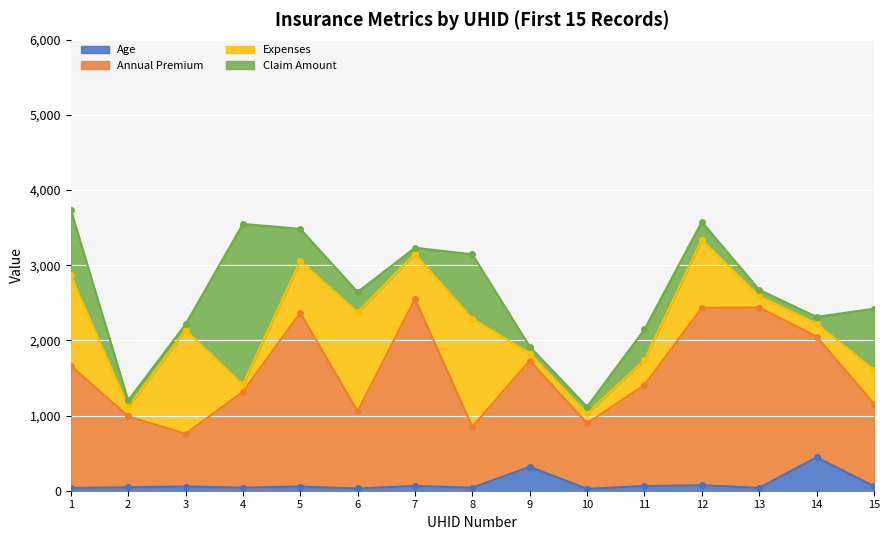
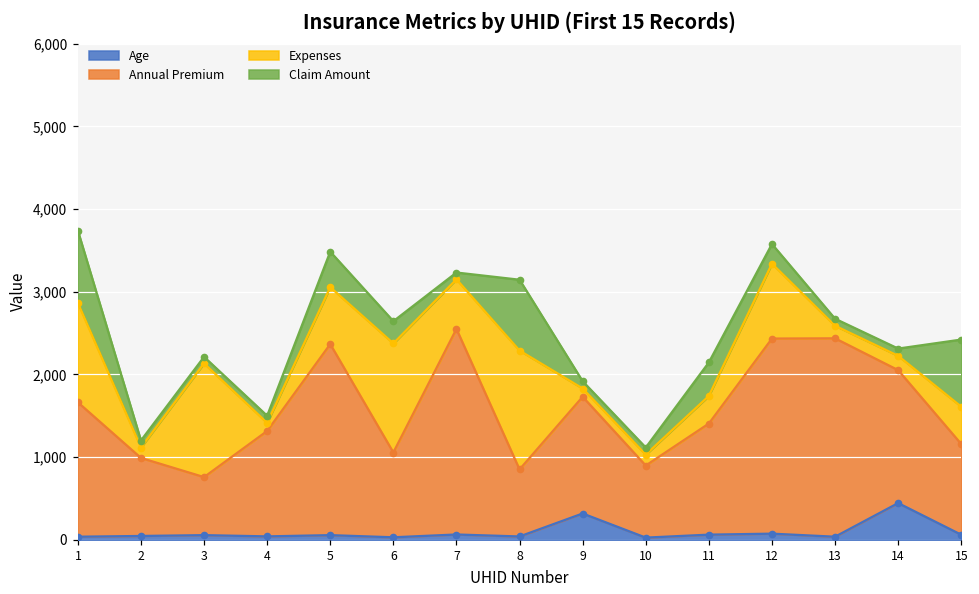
Claim Amount, 4: 2,100 -> 100
